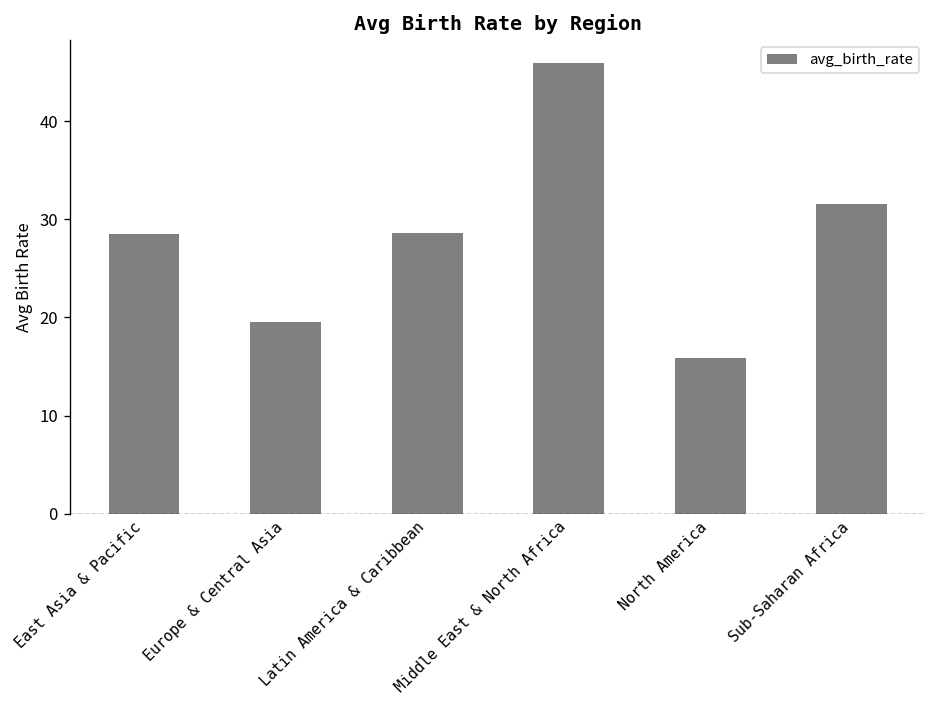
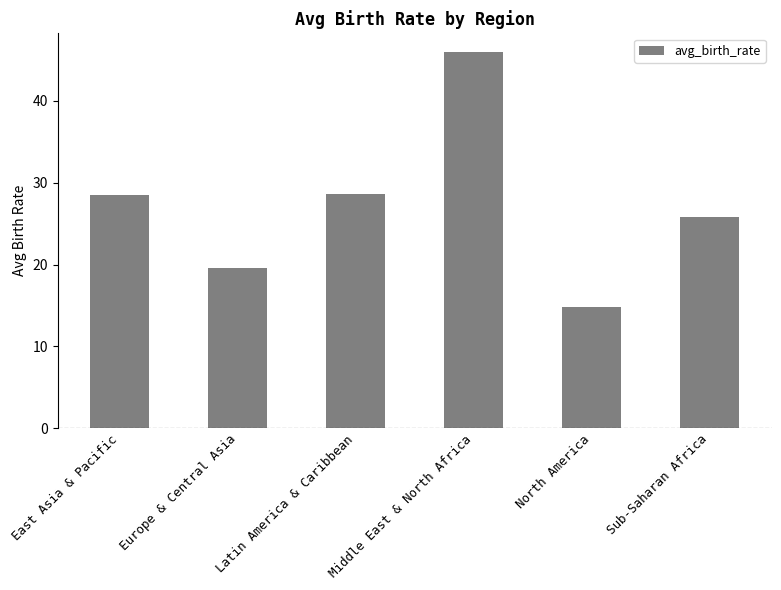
North America: 16 -> 15
Sub-Saharan Africa: 32 -> 26
